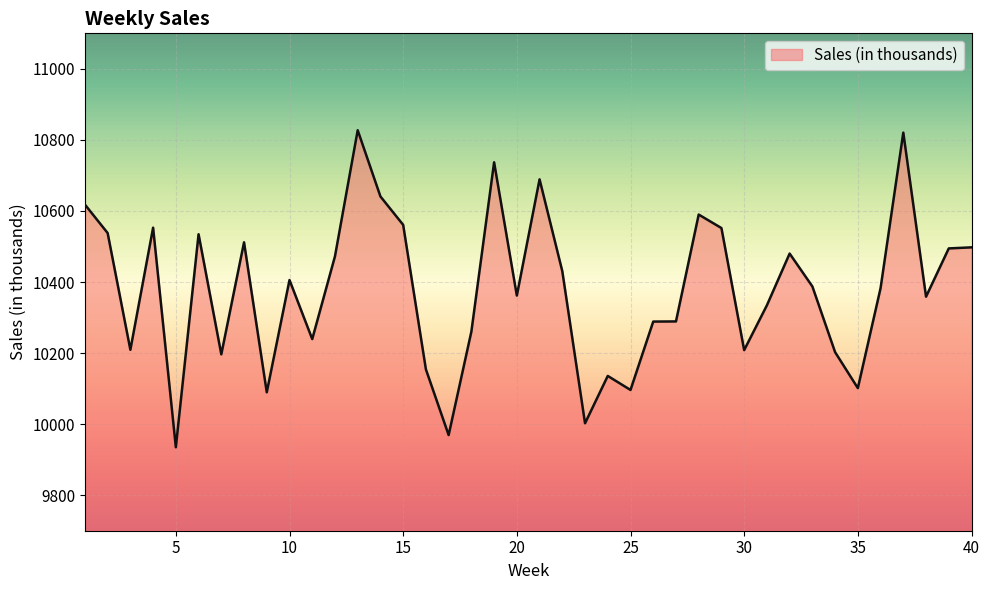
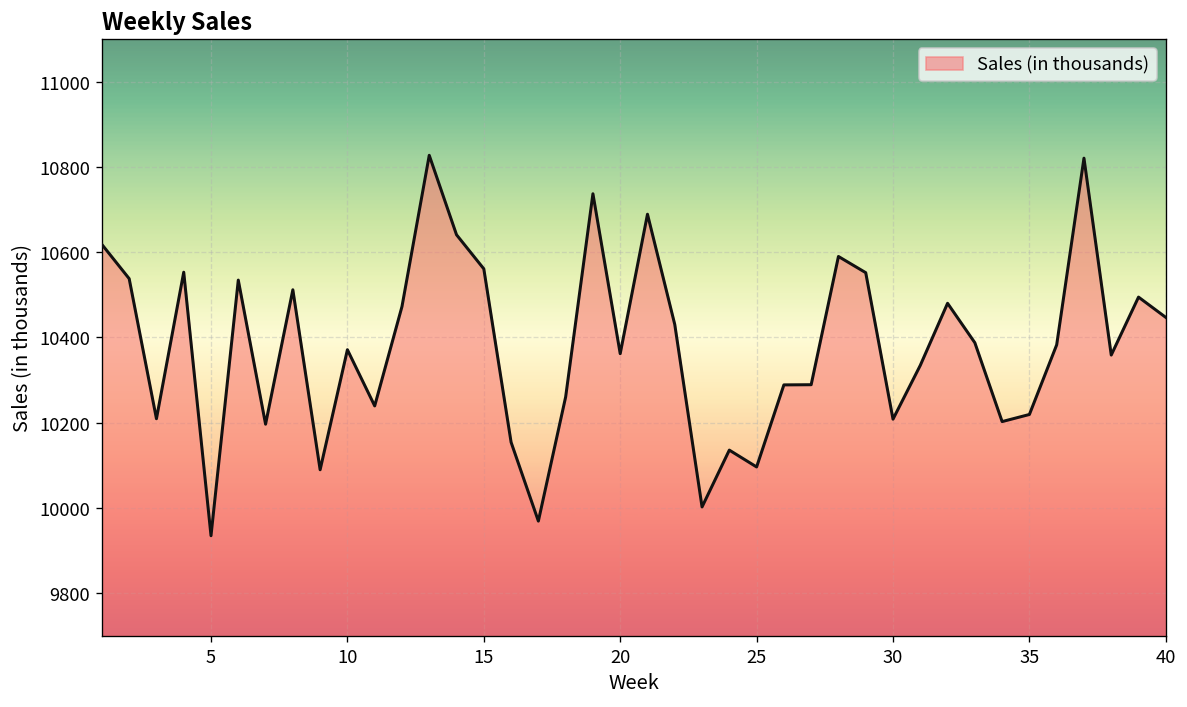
10: 10410 -> 10370
35: 10100 -> 10220
40: 10500 -> 10450
